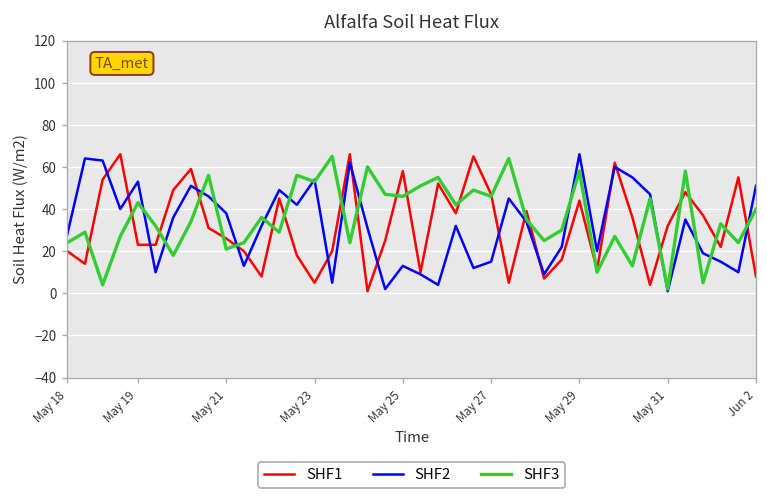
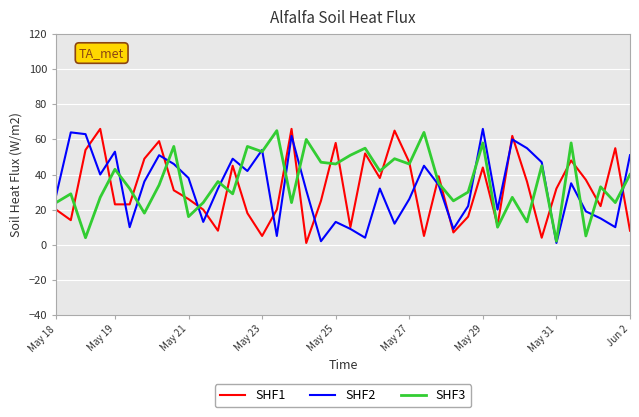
SHF3, May 21: 21 -> 16
SHF2, May 27: 15 -> 26
